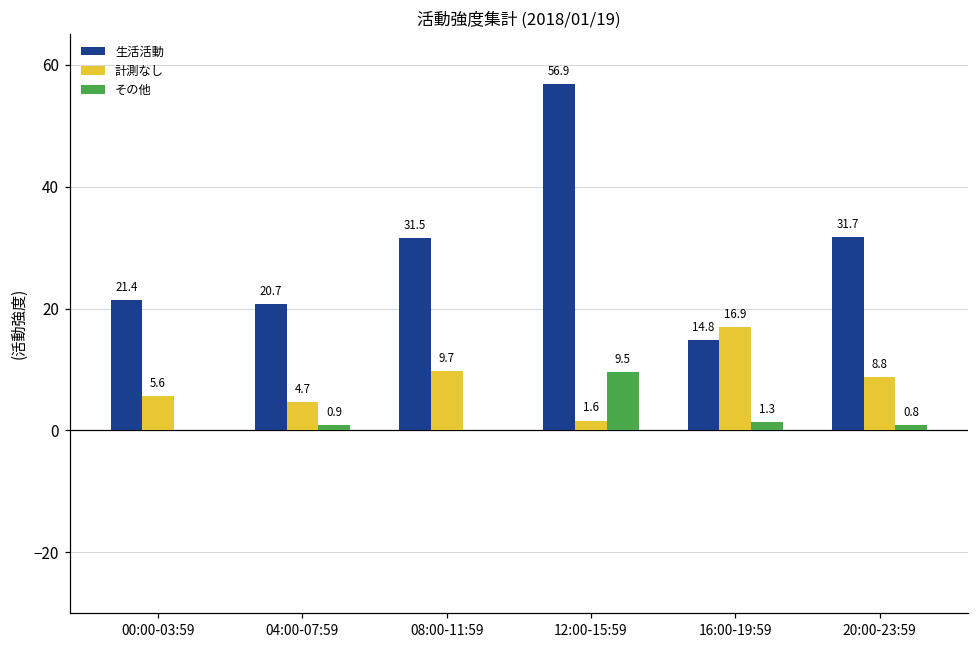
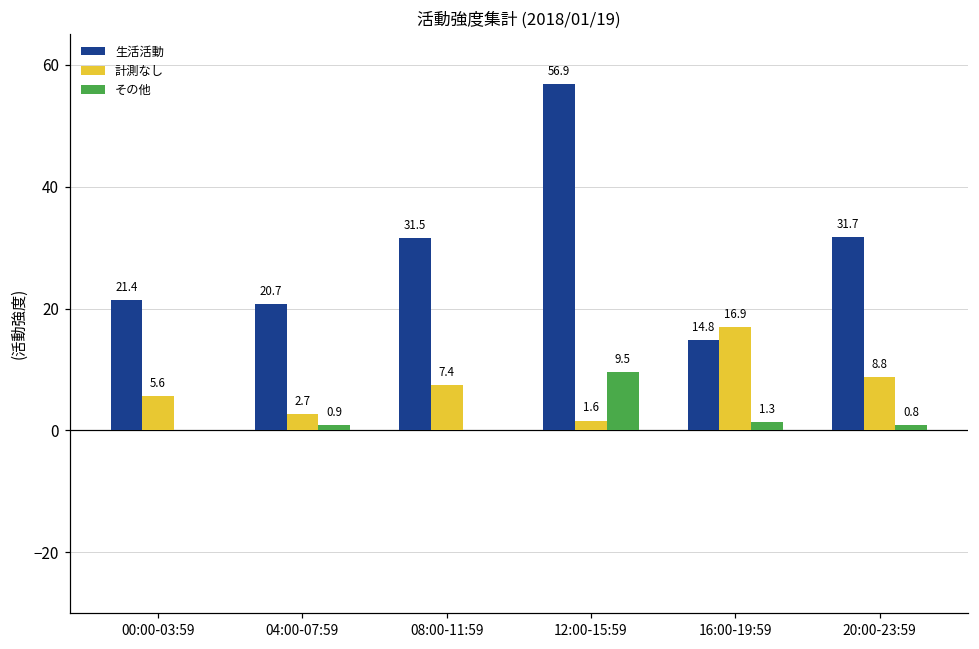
計測なし, 04:00-07:59: 4.7 -> 2.7
計測なし, 08:00-11:59: 9.7 -> 7.4
